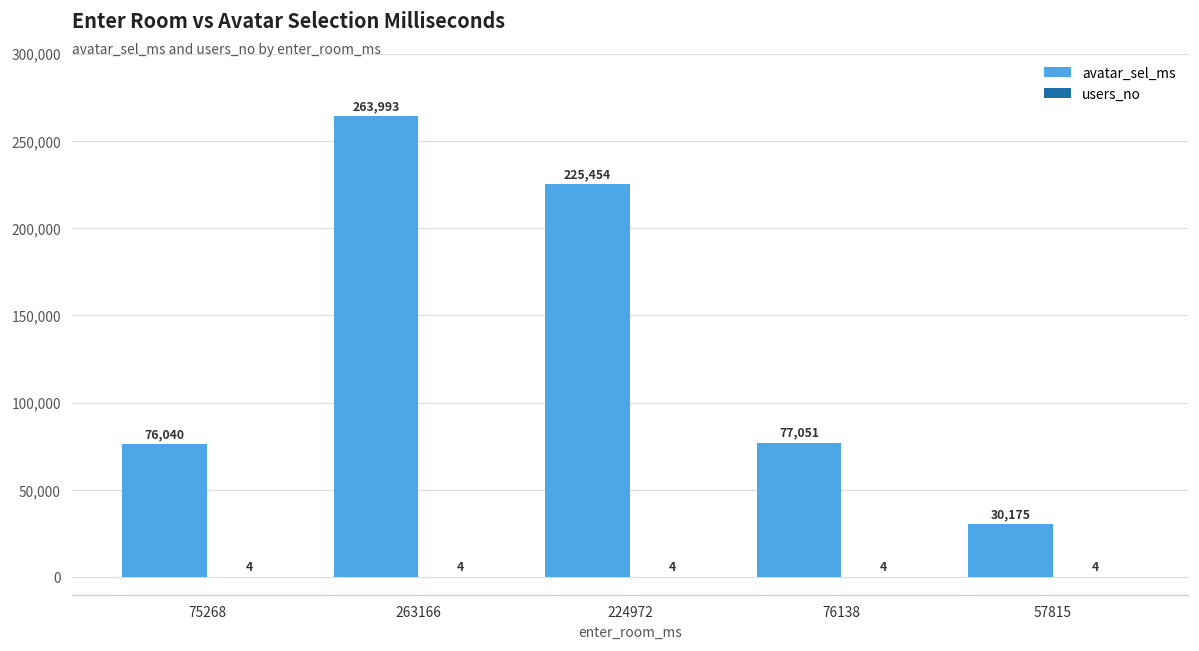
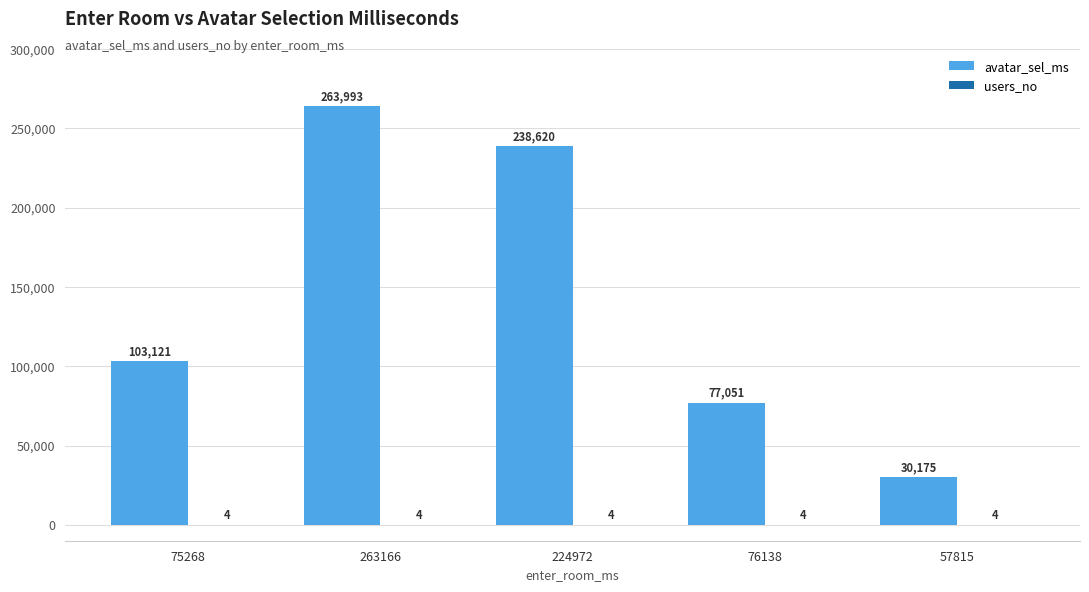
avatar_sel_ms, 75268: 76,040 -> 103,121
avatar_sel_ms, 224972: 225,454 -> 238,620
